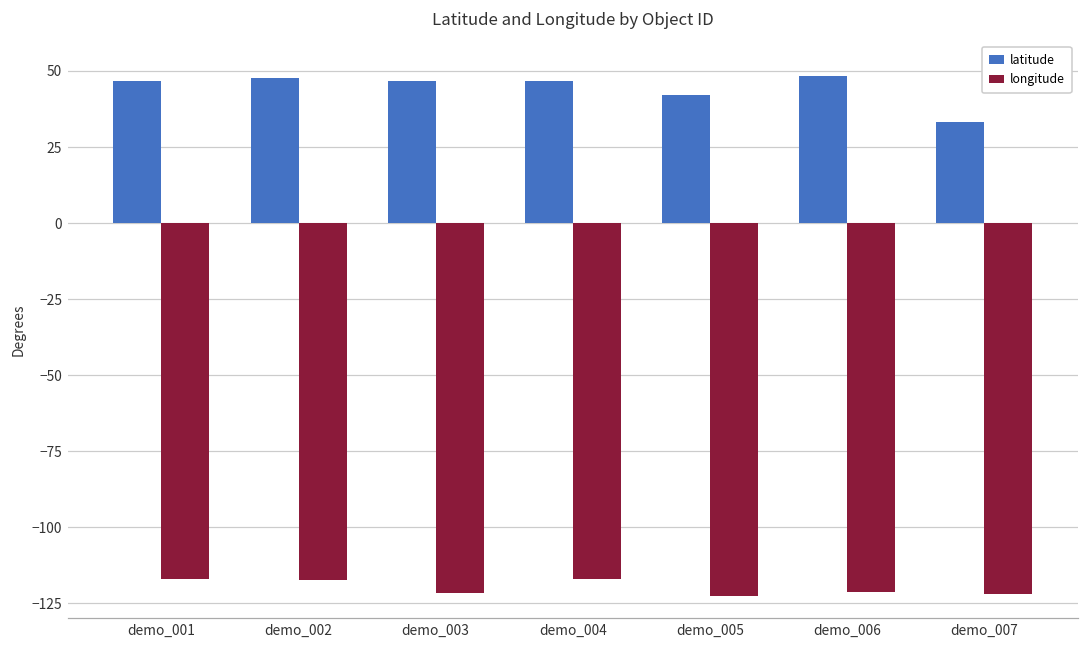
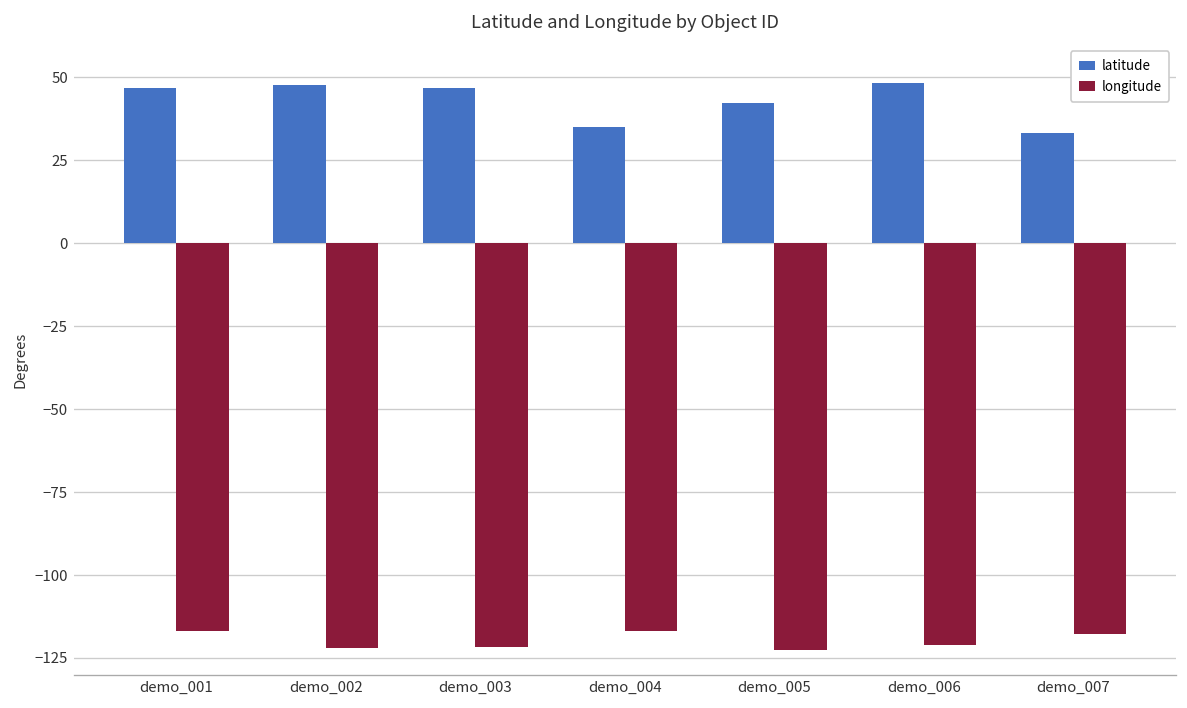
longitude, demo_002: -117 -> -122
latitude, demo_004: 47 -> 35
longitude, demo_007: -122 -> -118
